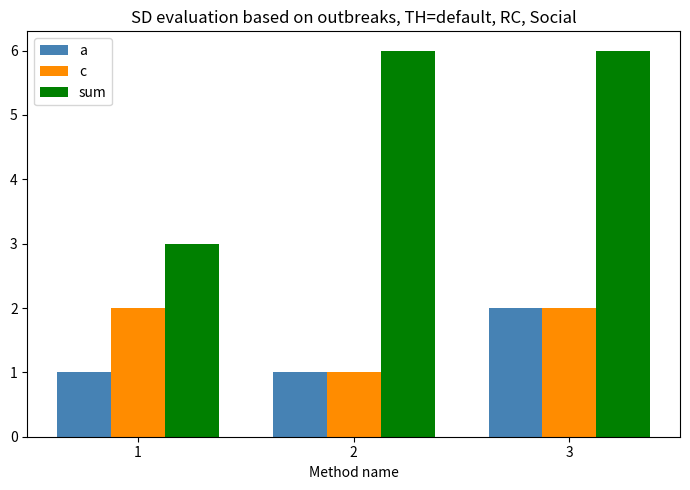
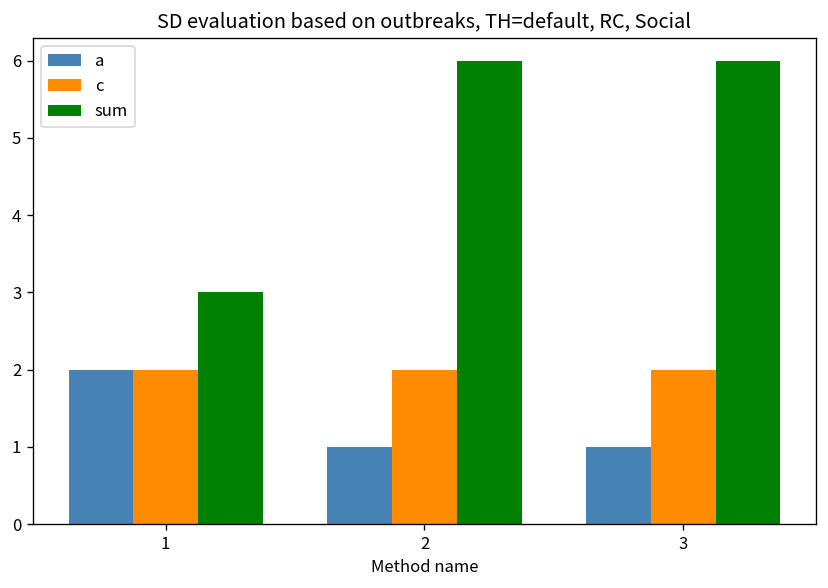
a, 1: 1 -> 2
c, 2: 1 -> 2
a, 3: 2 -> 1
